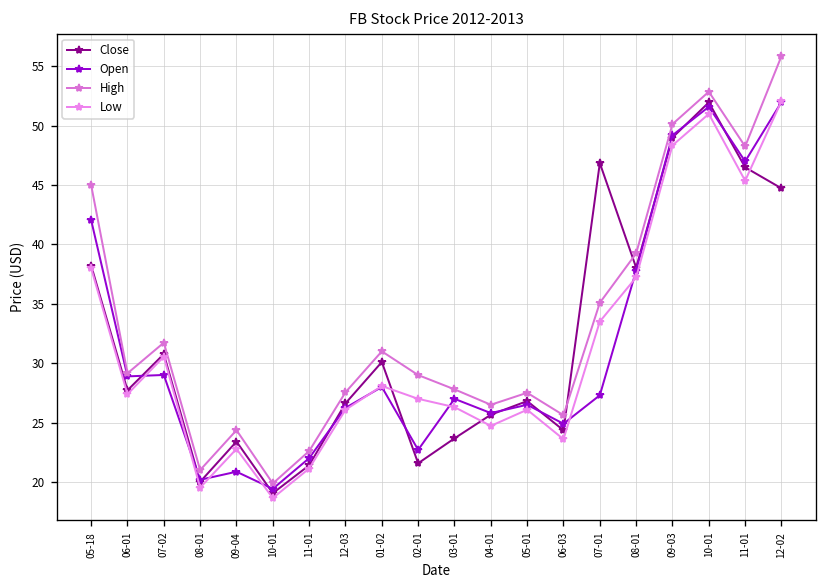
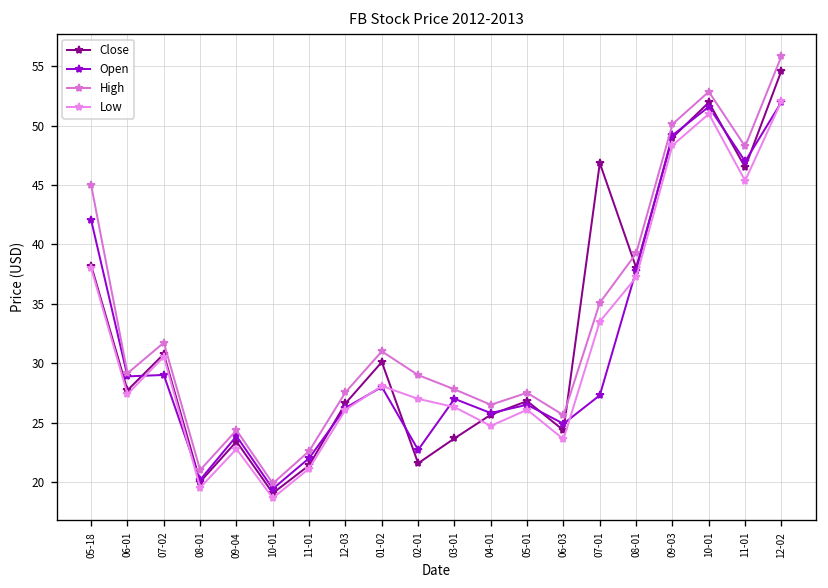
Open, 09-04: 21 -> 24
Close, 12-02: 45 -> 55
